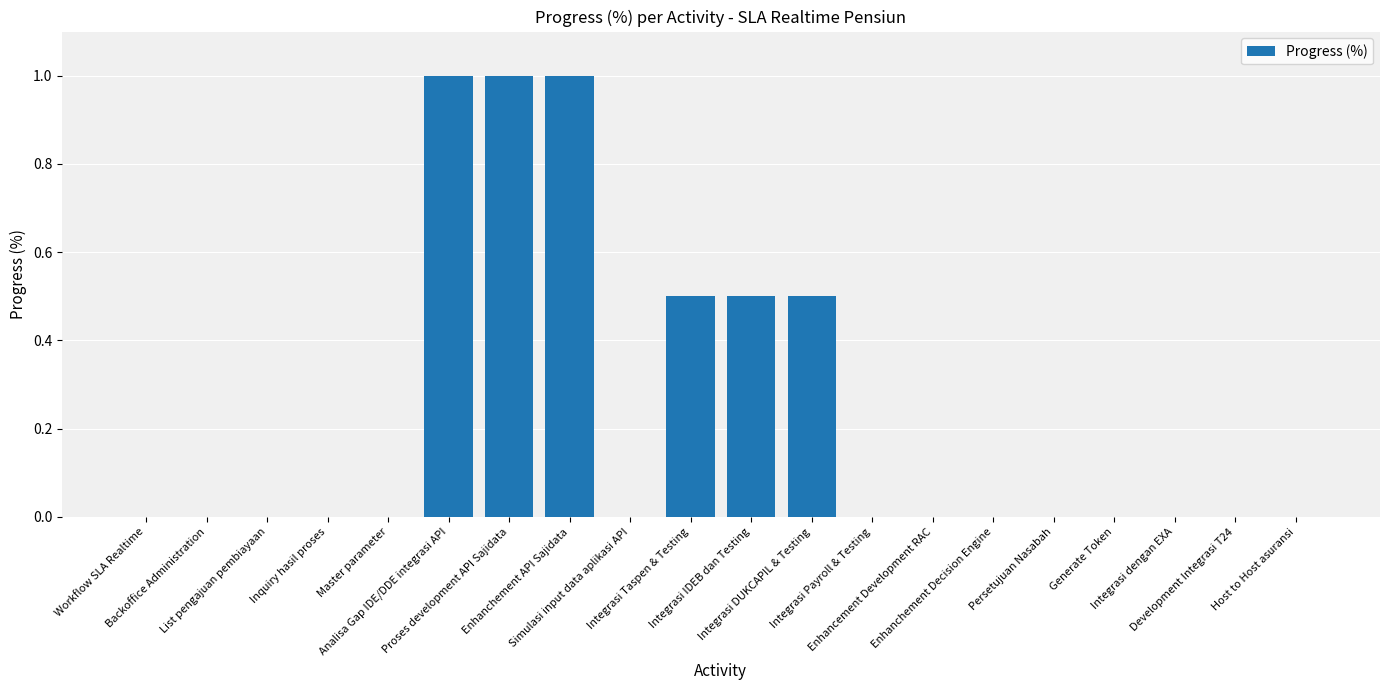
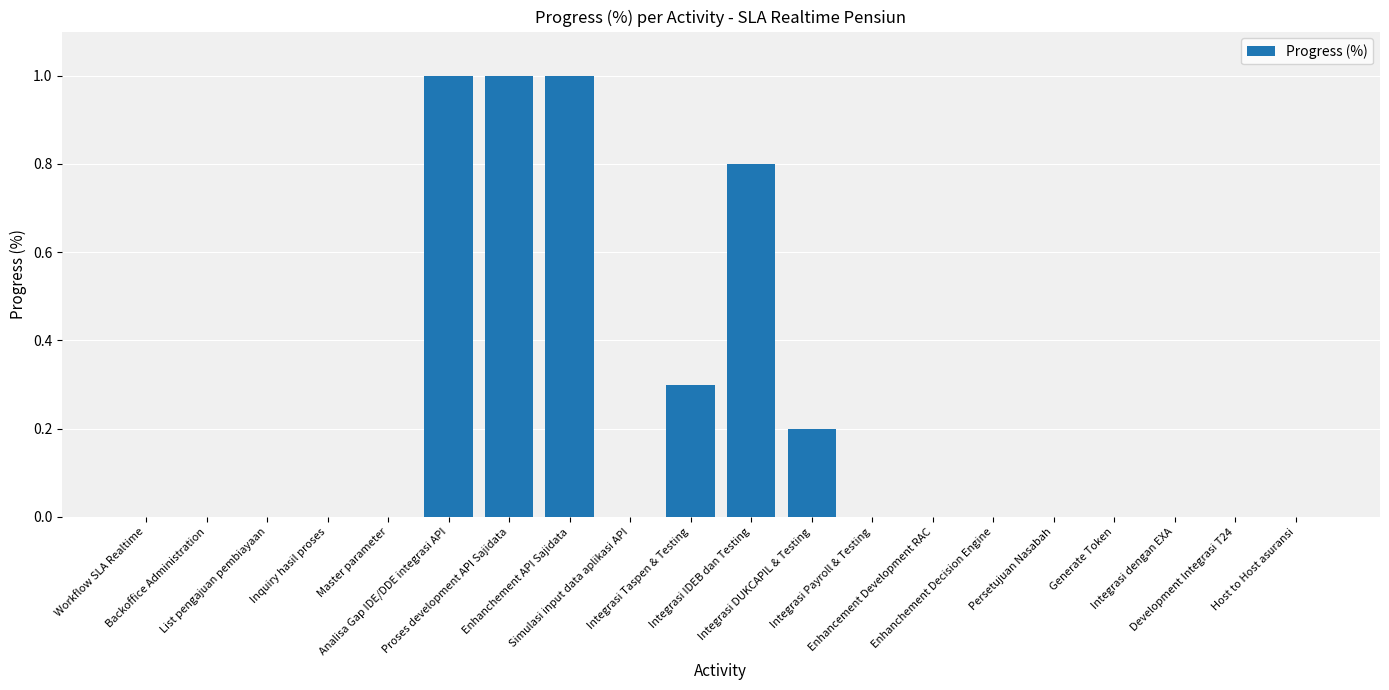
Integrasi Taspen & Testing: 0.5 -> 0.3
Integrasi IDEB dan Testing: 0.5 -> 0.8
Integrasi DUKCAPIL & Testing: 0.5 -> 0.2
